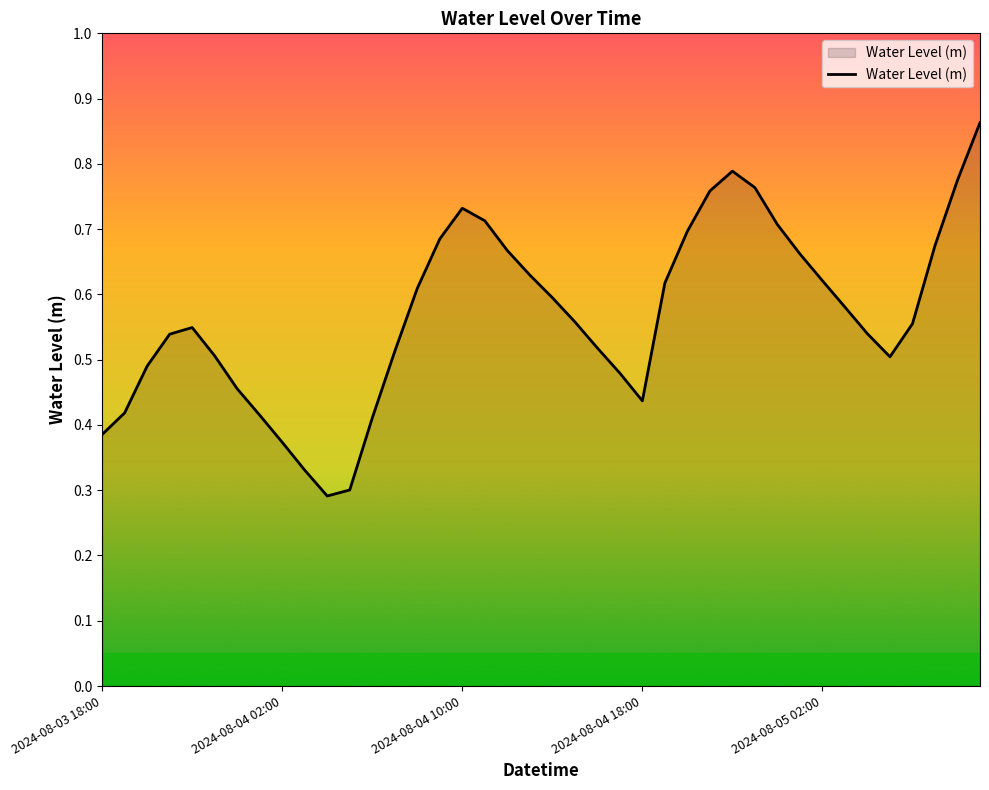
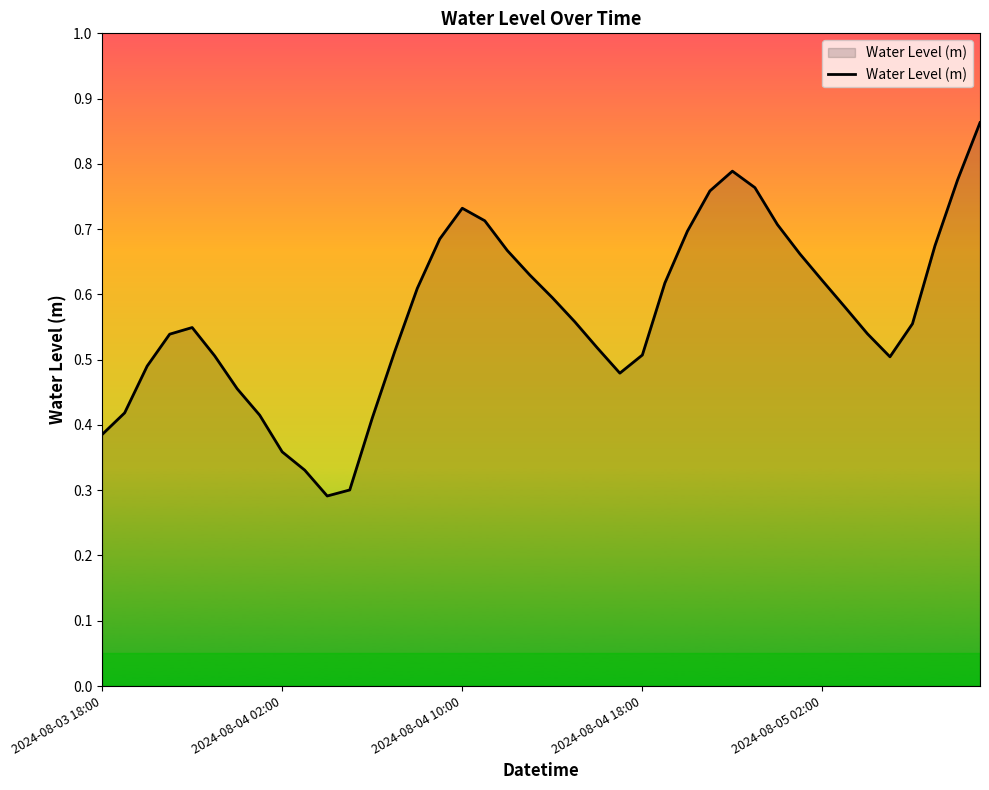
2024-08-04 02:00: 0.37 -> 0.36
2024-08-04 18:00: 0.44 -> 0.51
